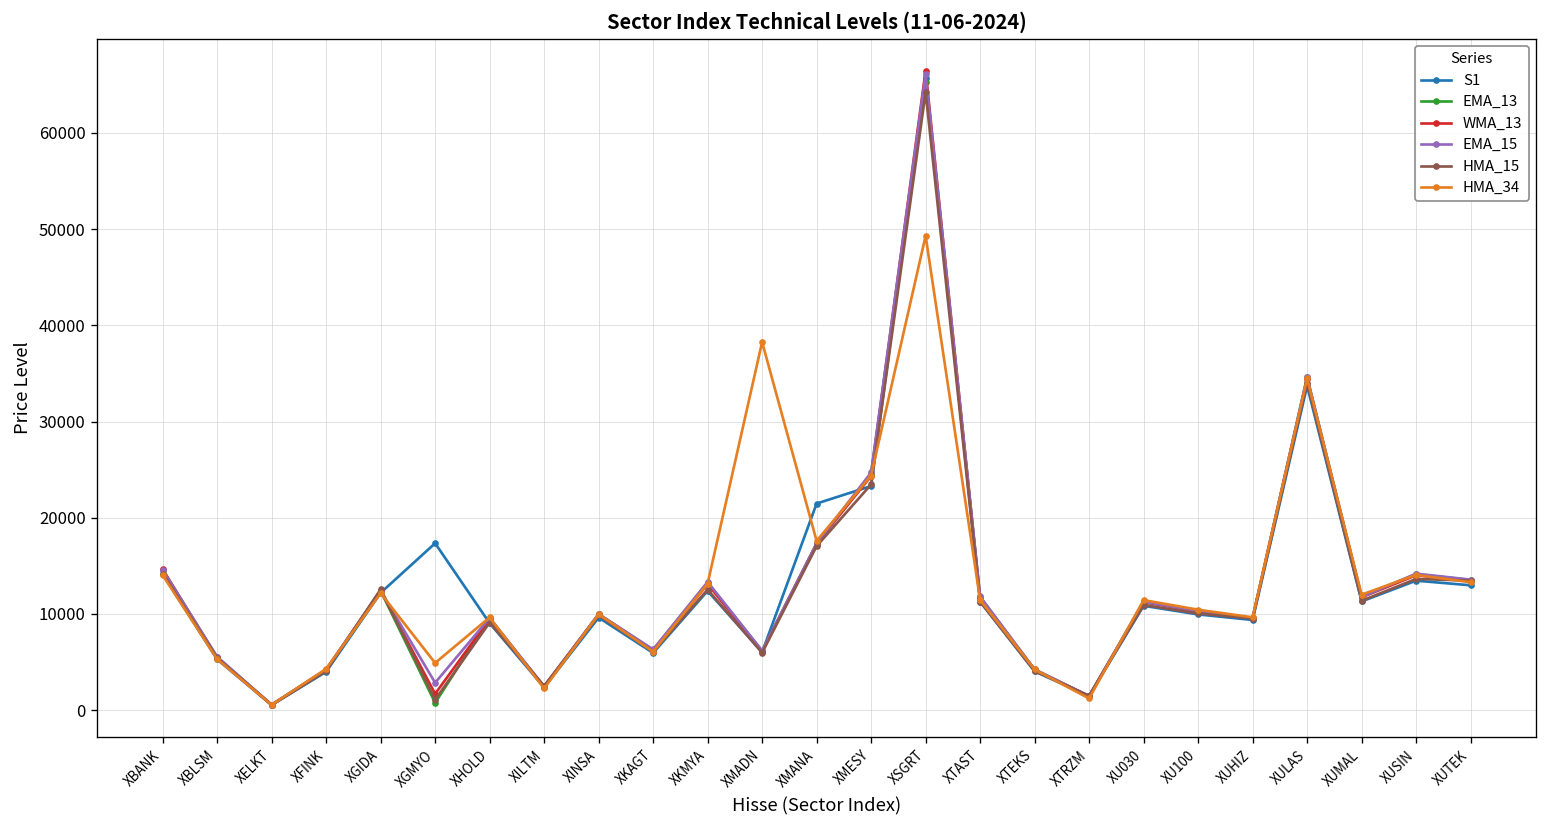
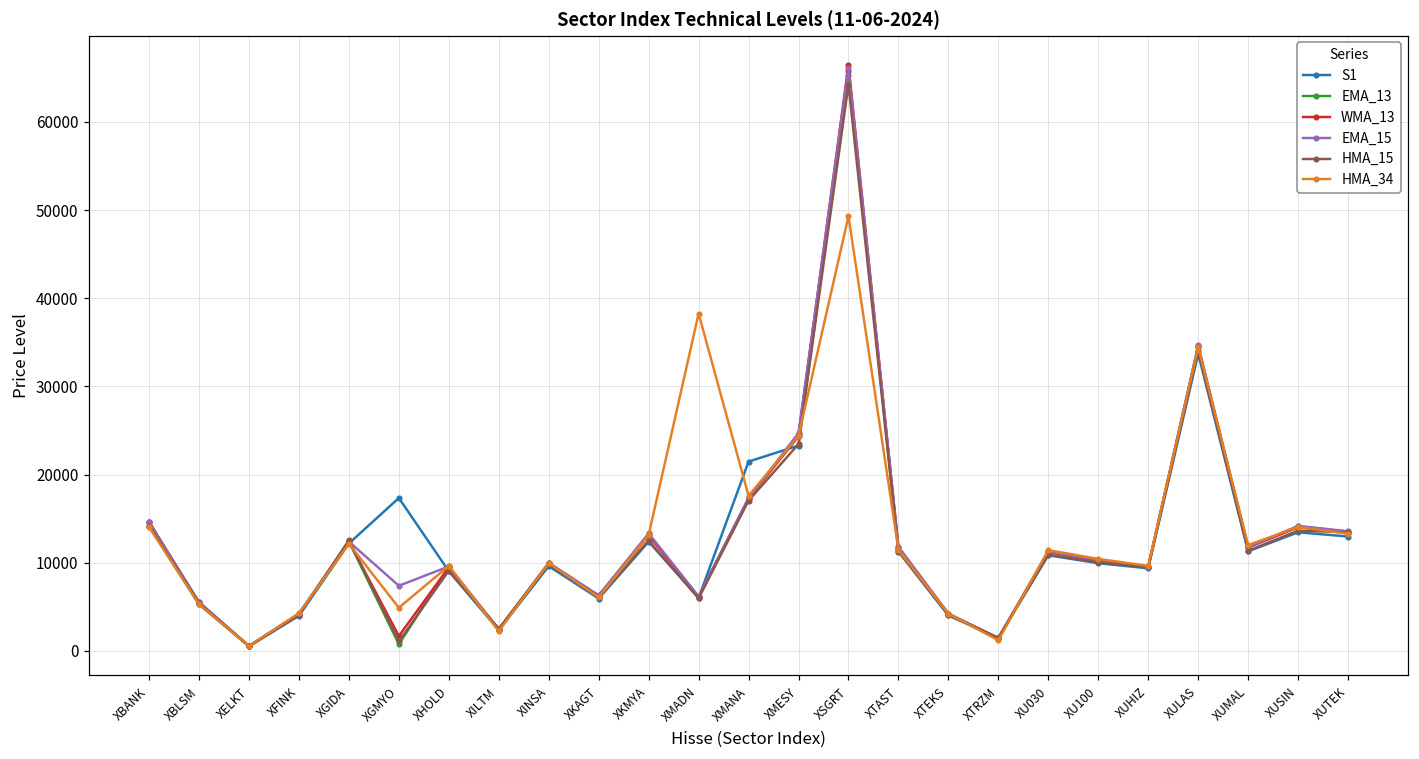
EMA_15, XGMYO: 3000 -> 7000
